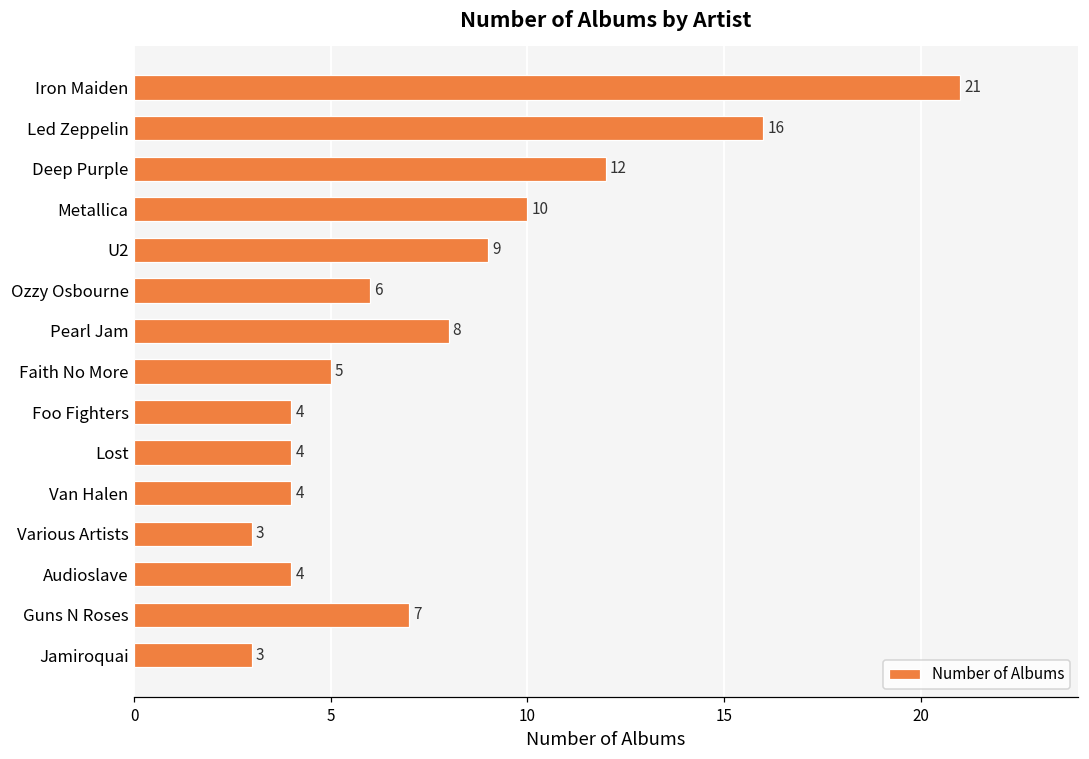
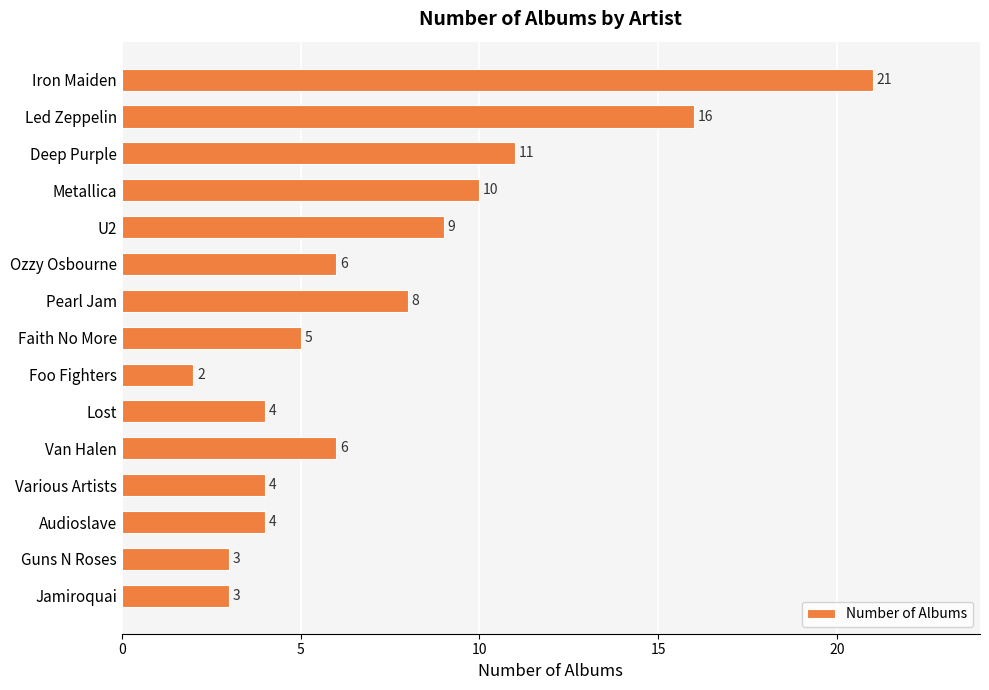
Deep Purple: 12 -> 11
Foo Fighters: 4 -> 2
Van Halen: 4 -> 6
Various Artists: 3 -> 4
Guns N Roses: 7 -> 3
